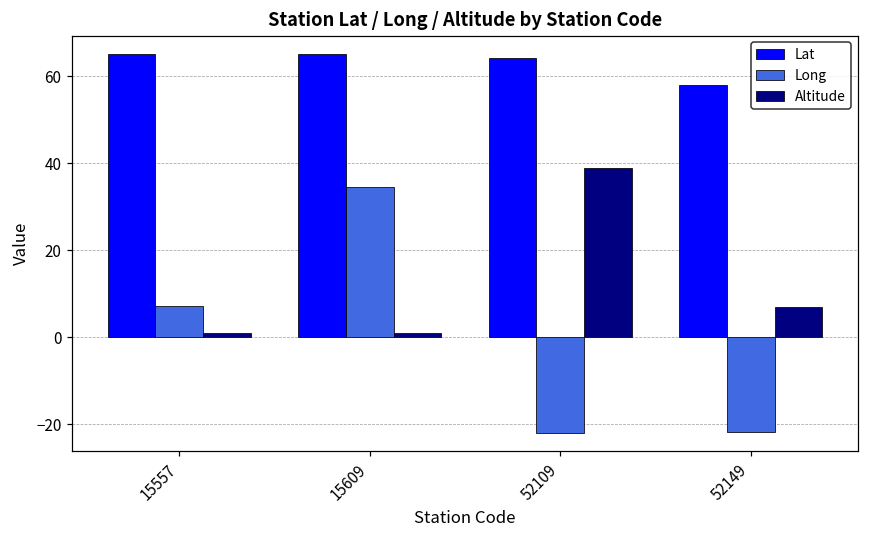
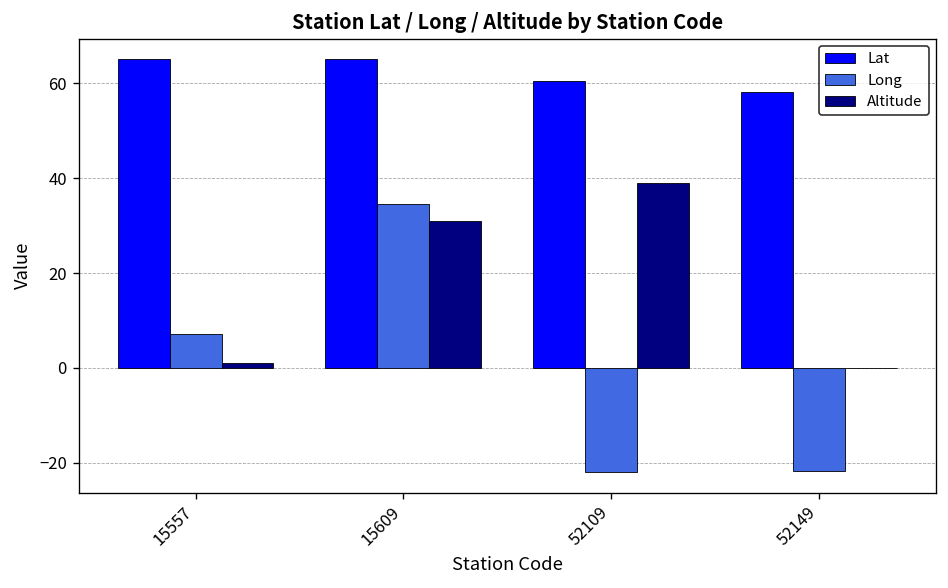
Altitude, 15609: 1 -> 31
Lat, 52109: 64 -> 61
Altitude, 52149: 7 -> 0
